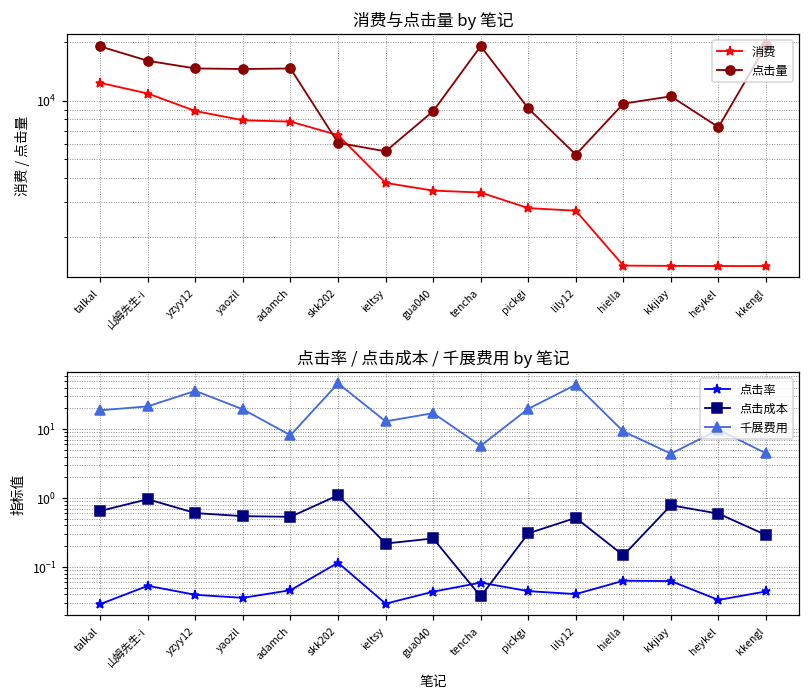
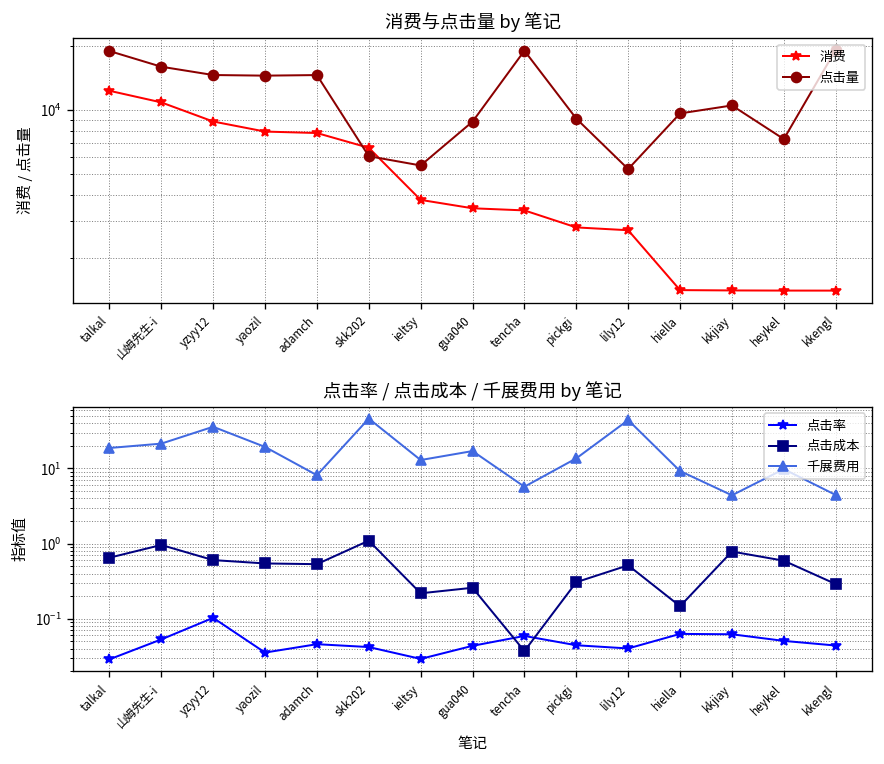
点击率 / 点击成本 / 千展费用 by 笔记, 点击率, yzyy12: 0.04 -> 0.10
点击率 / 点击成本 / 千展费用 by 笔记, 点击率, skk202: 0.11 -> 0.04
点击率 / 点击成本 / 千展费用 by 笔记, 千展费用, pickgi: 20 -> 14
点击率 / 点击成本 / 千展费用 by 笔记, 点击率, heykel: 0.03 -> 0.05
